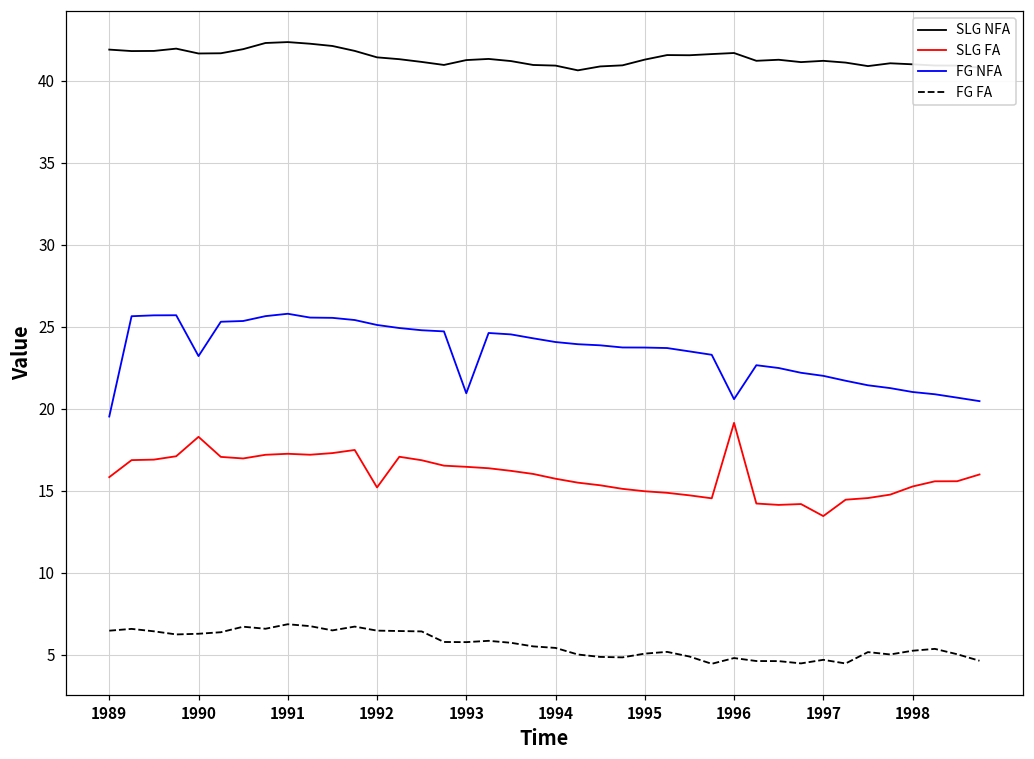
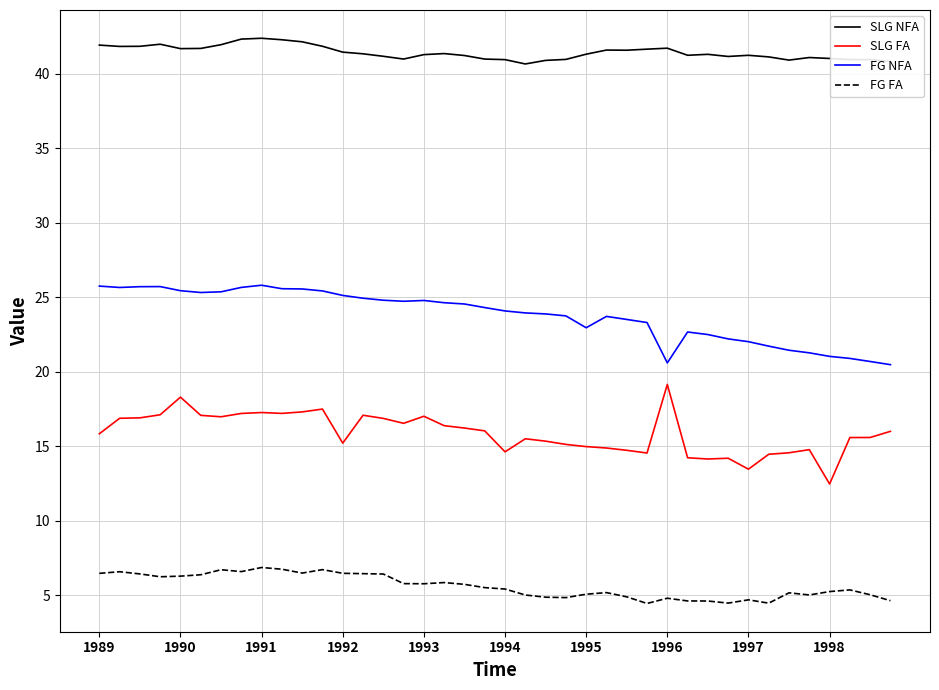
FG NFA, 1989: 19.5 -> 25.7
FG NFA, 1990: 23.2 -> 25.4
SLG FA, 1993: 16.5 -> 17.0
FG NFA, 1993: 20.9 -> 24.8
SLG FA, 1994: 15.7 -> 14.6
FG NFA, 1995: 23.7 -> 22.9
SLG FA, 1998: 15.3 -> 12.5
